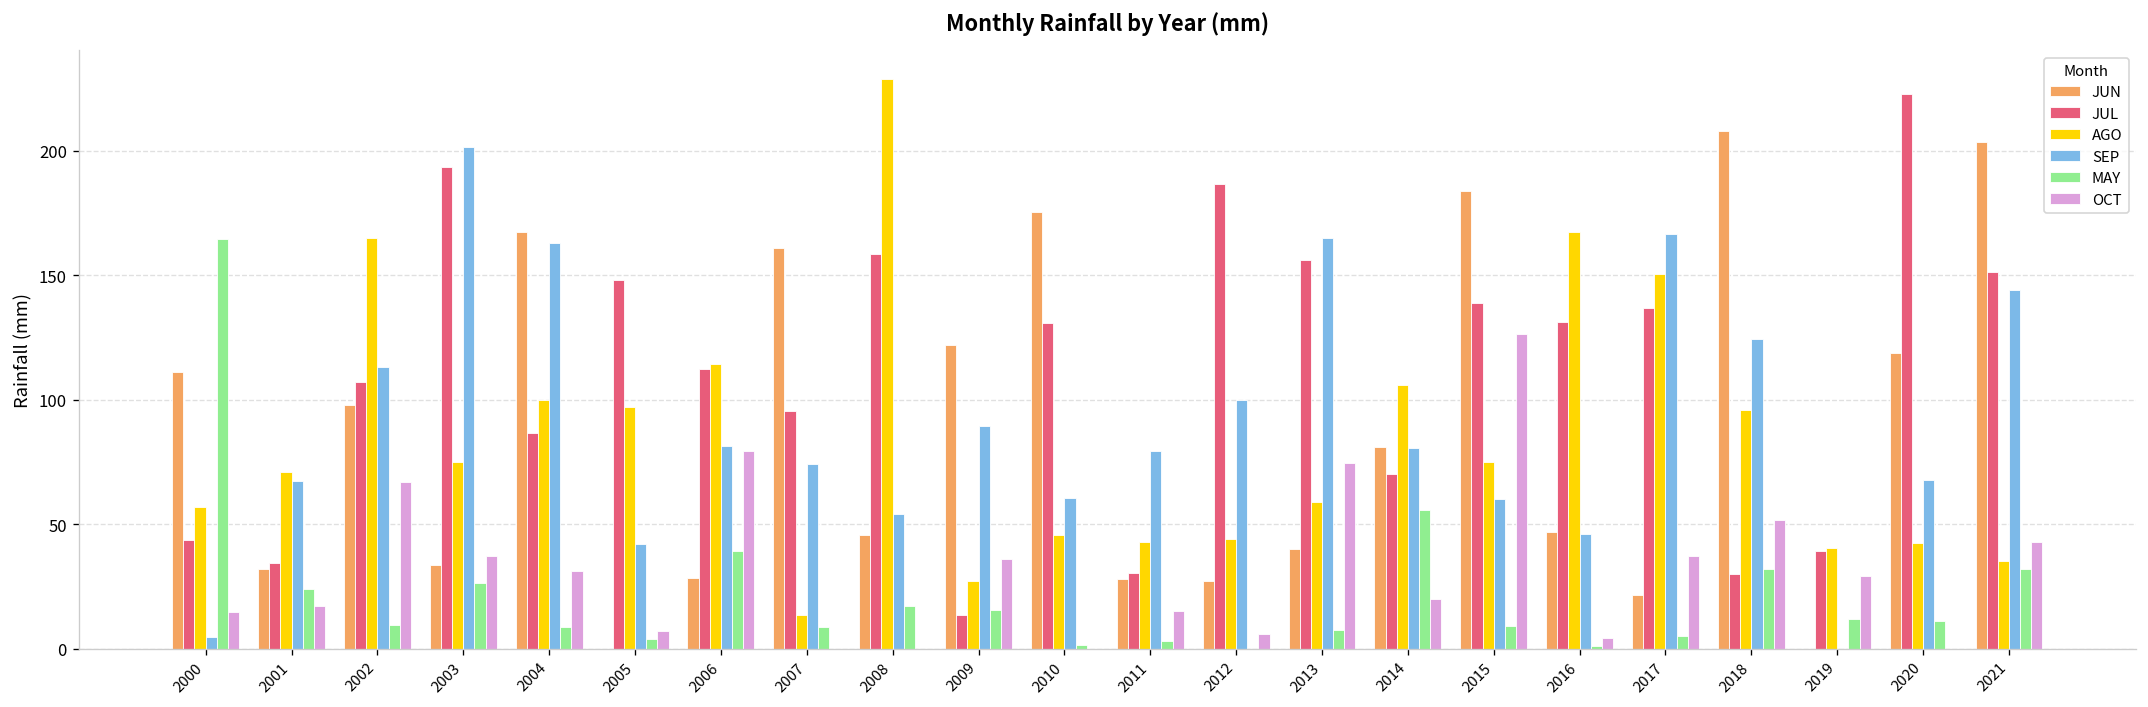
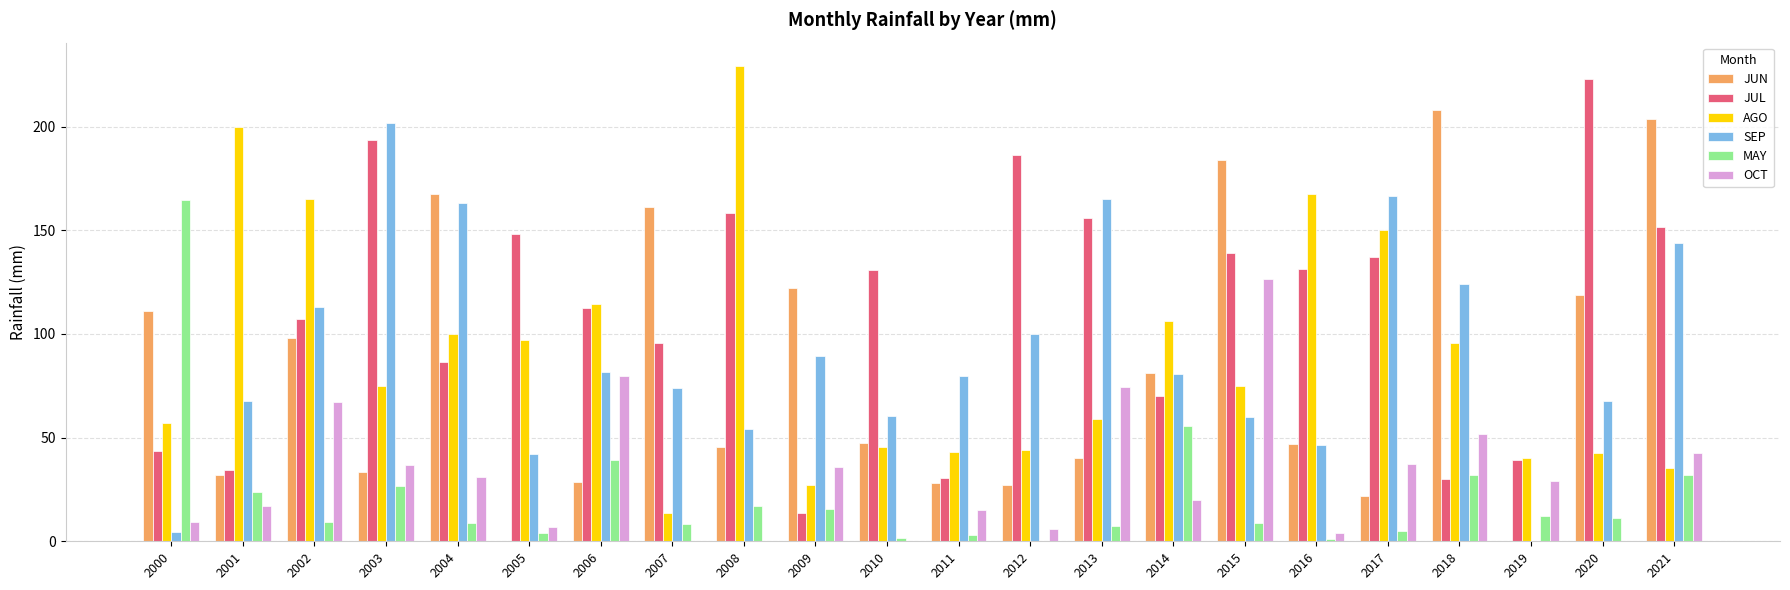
OCT, 2000: 15 -> 9
AGO, 2001: 71 -> 200
JUN, 2010: 176 -> 48
